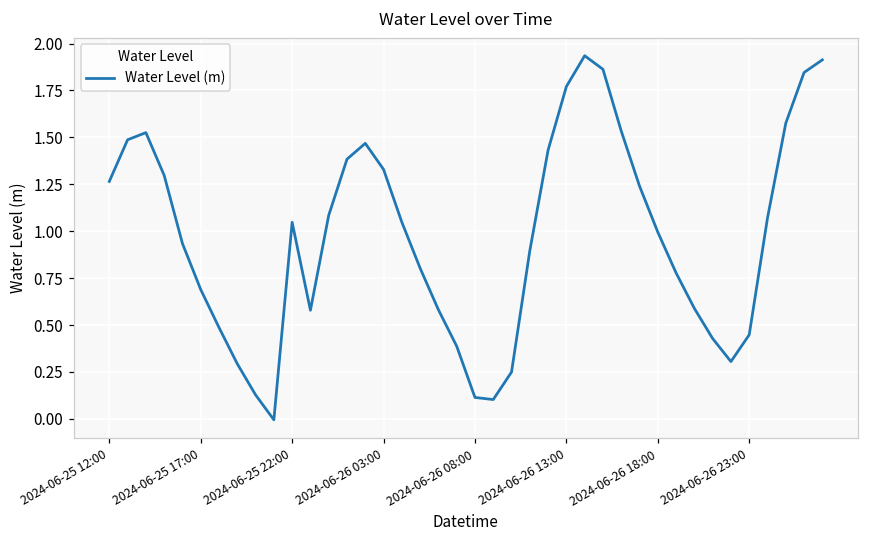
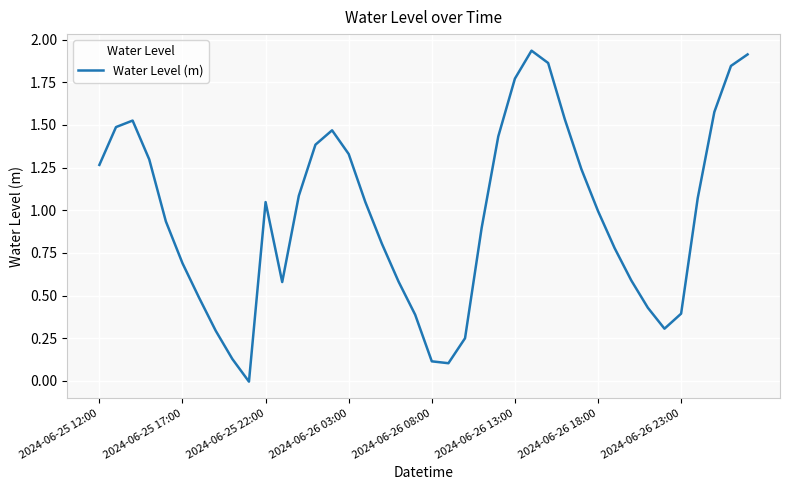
2024-06-26 23:00: 0.45 -> 0.39
